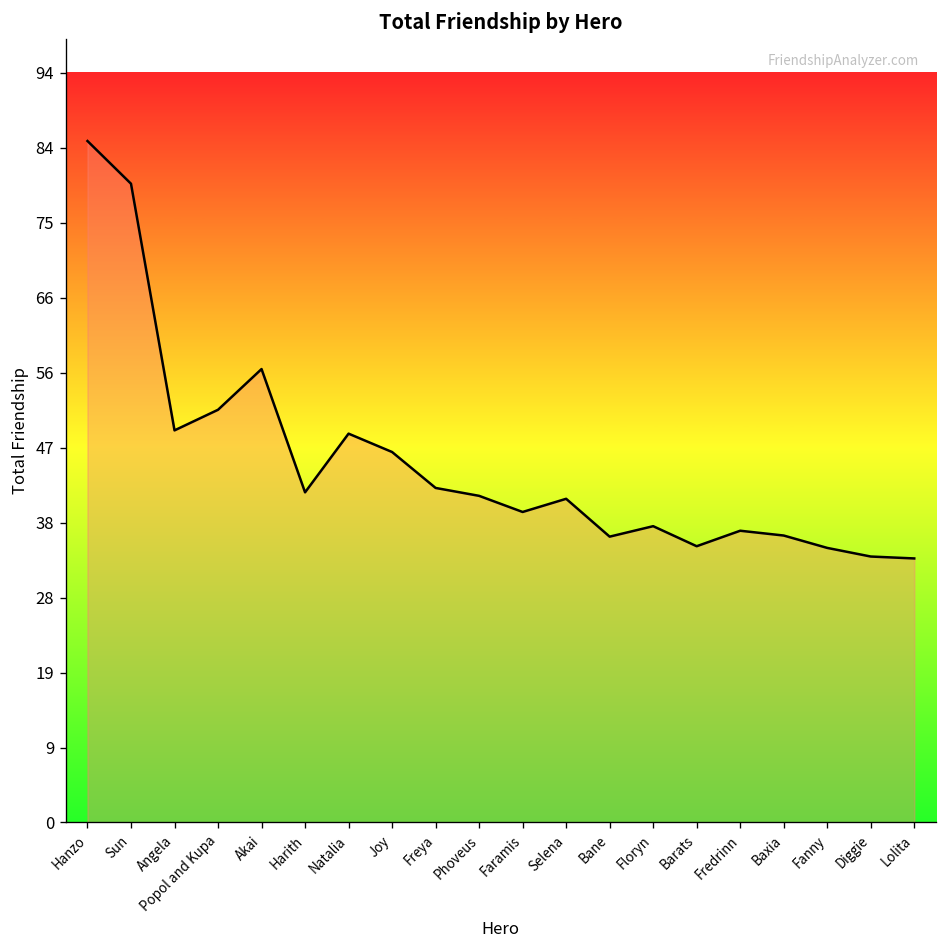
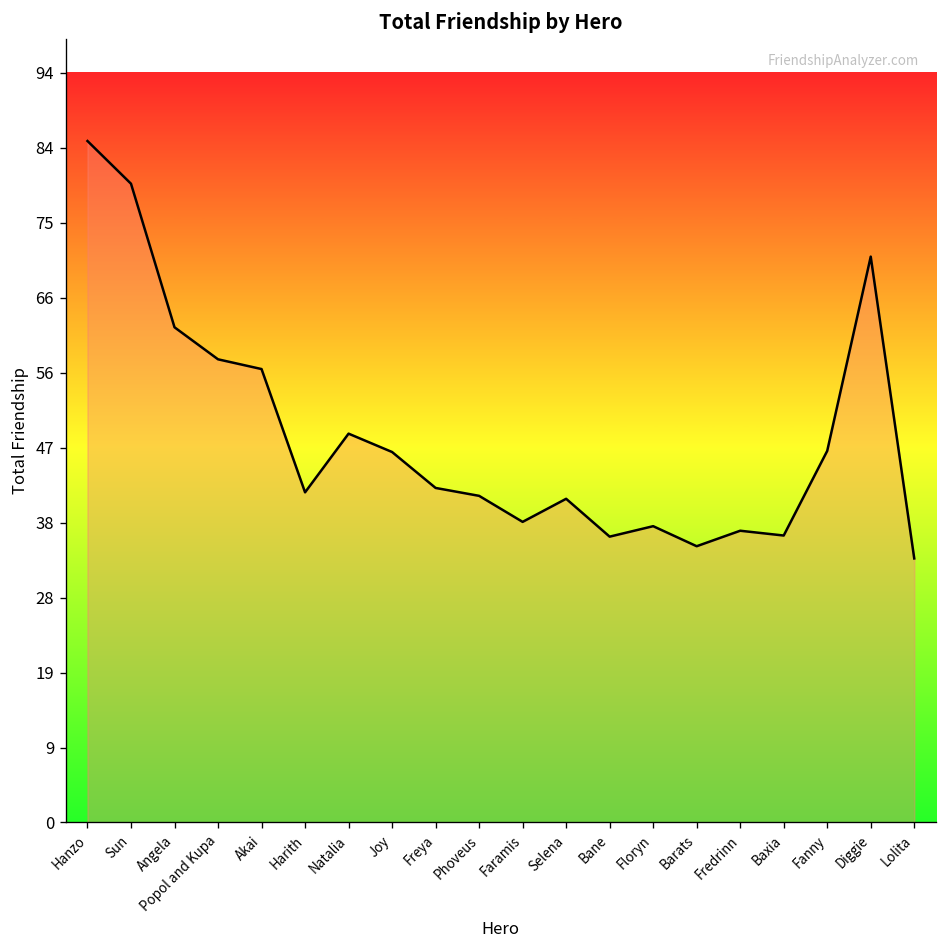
Angela: 49 -> 62
Popol and Kupa: 52 -> 58
Faramis: 39 -> 38
Fanny: 34 -> 47
Diggie: 33 -> 71
